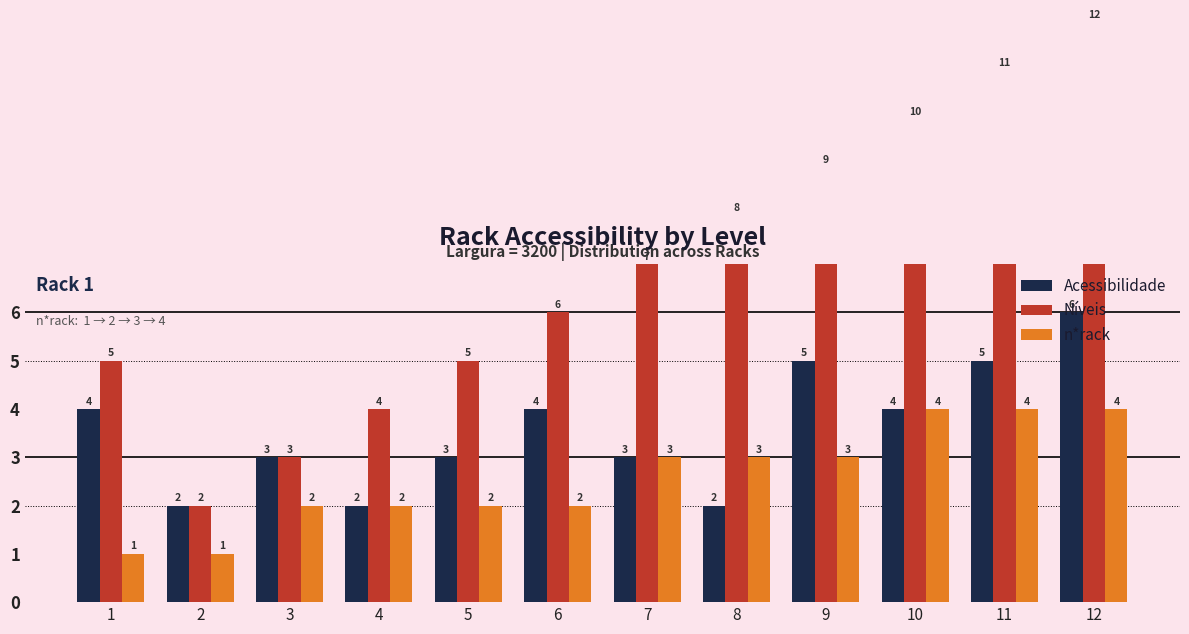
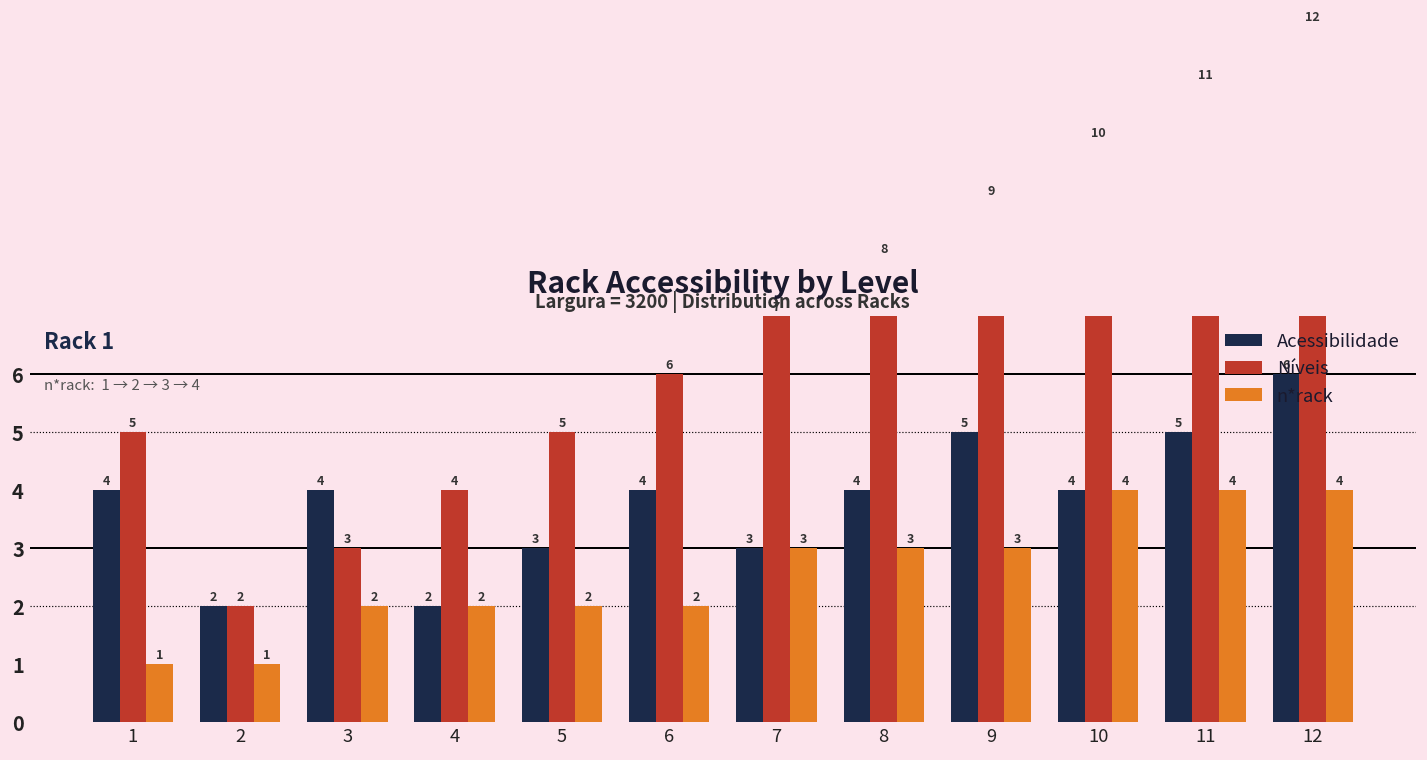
Acessibilidade, 3: 3 -> 4
Acessibilidade, 8: 2 -> 4
